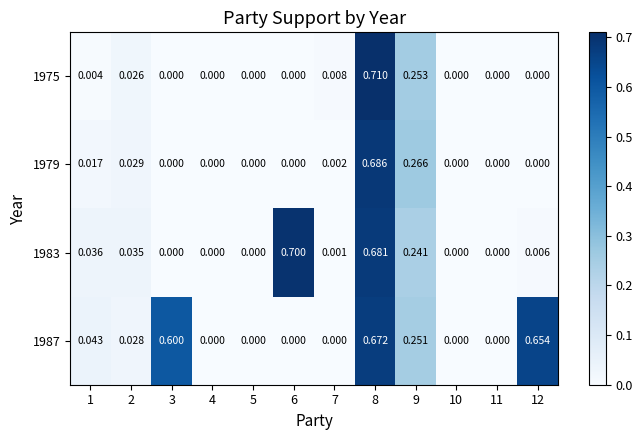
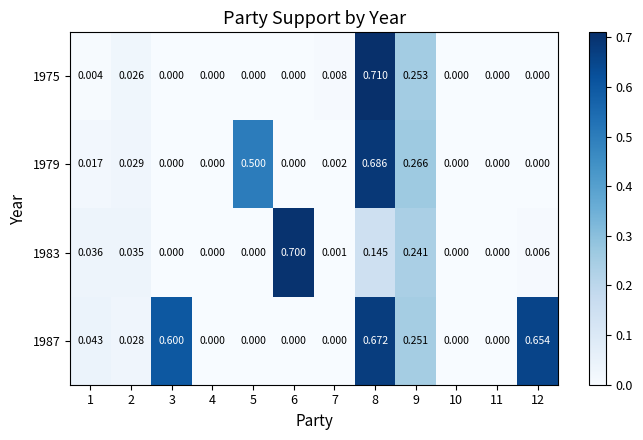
1979, 5: 0.000 -> 0.500
1983, 8: 0.681 -> 0.145
